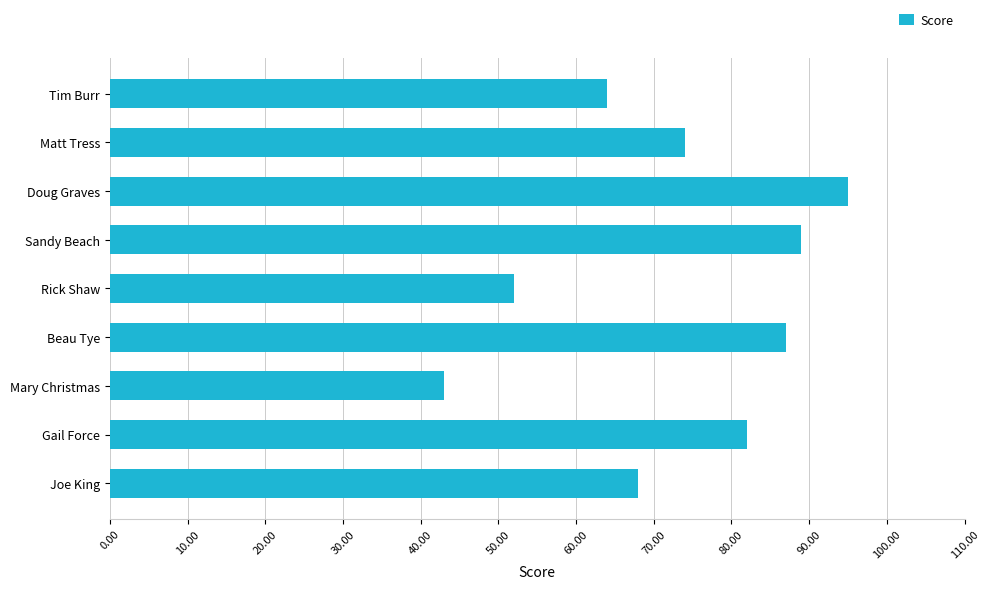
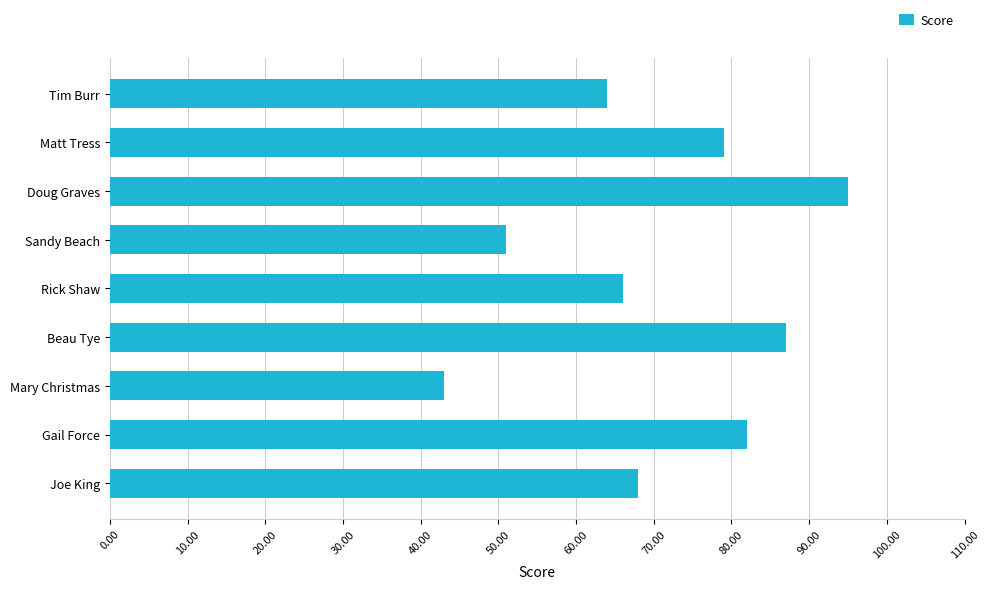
Matt Tress: 74 -> 79
Sandy Beach: 89 -> 51
Rick Shaw: 52 -> 66
